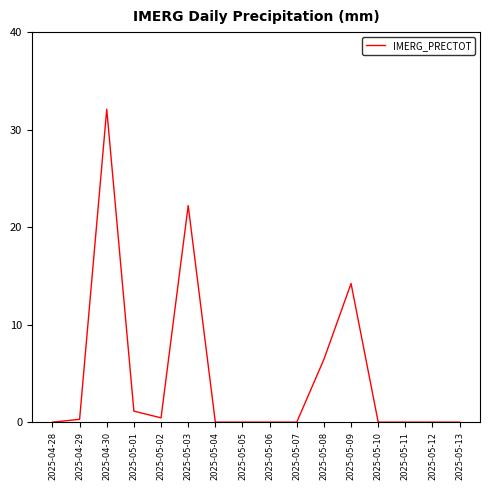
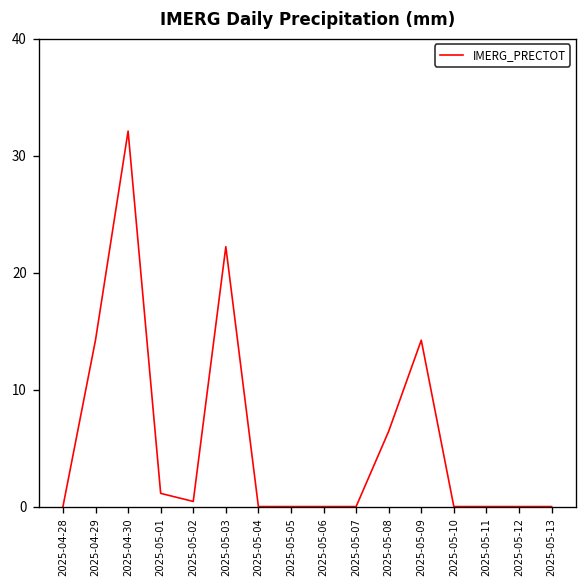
2025-04-29: 0 -> 14
